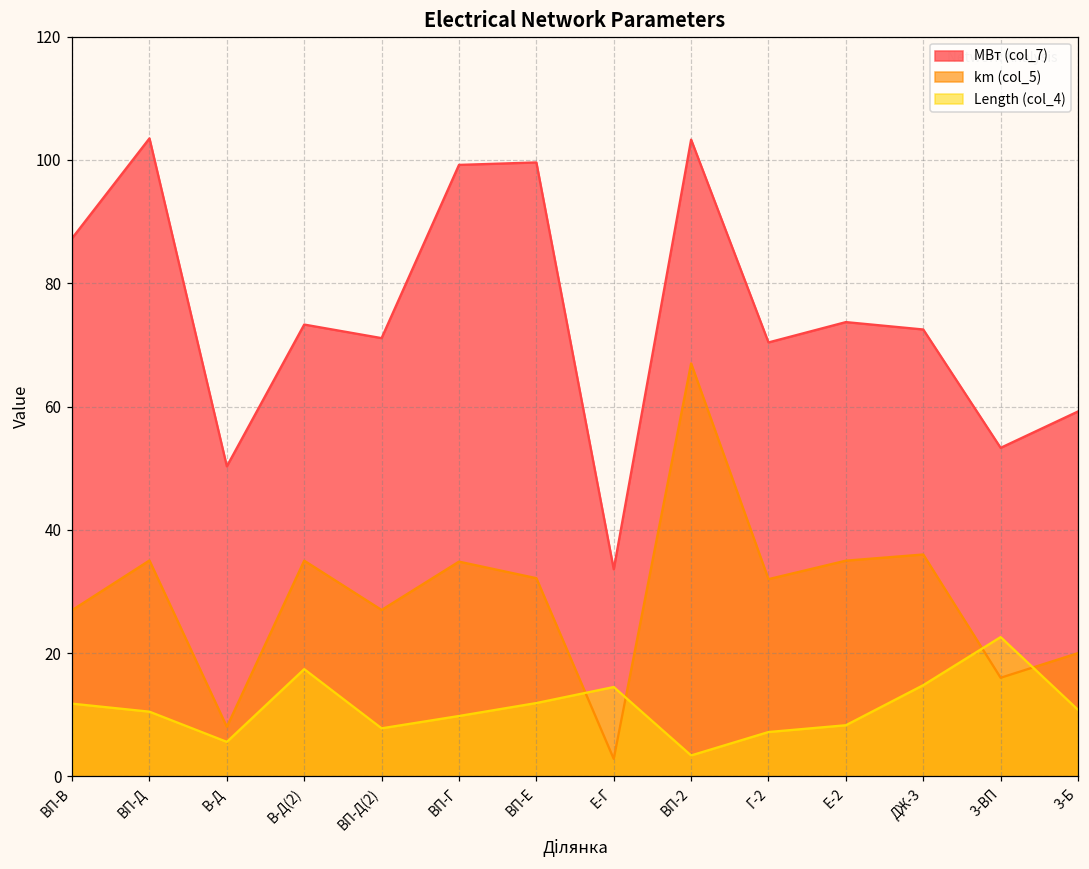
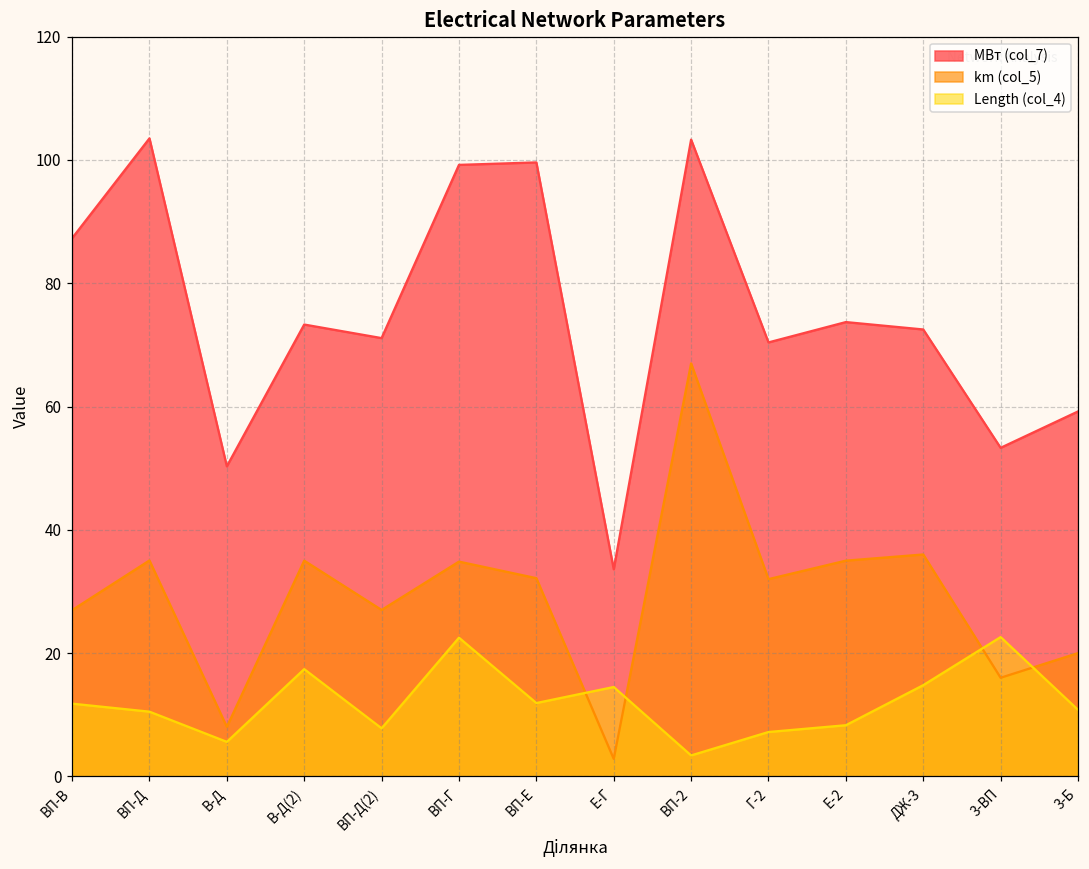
Length (col_4), ВП-Г: 10 -> 23
